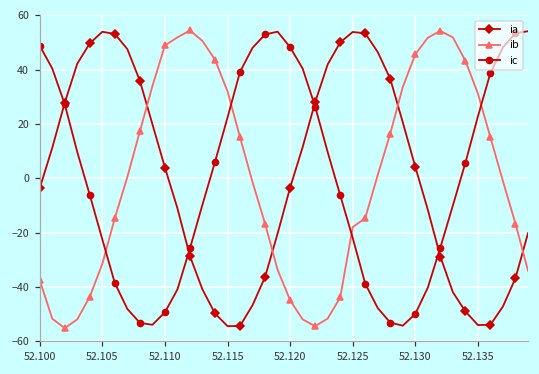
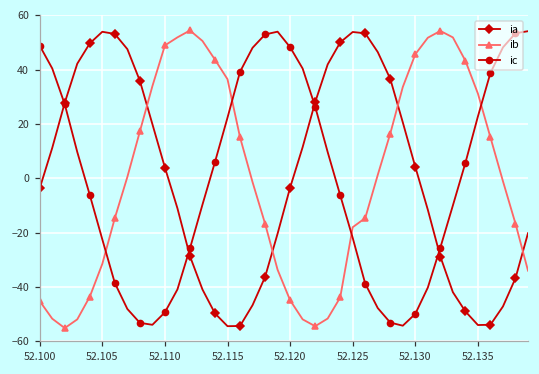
ib, 52.100: -37 -> -45
ib, 52.115: 32 -> 36
